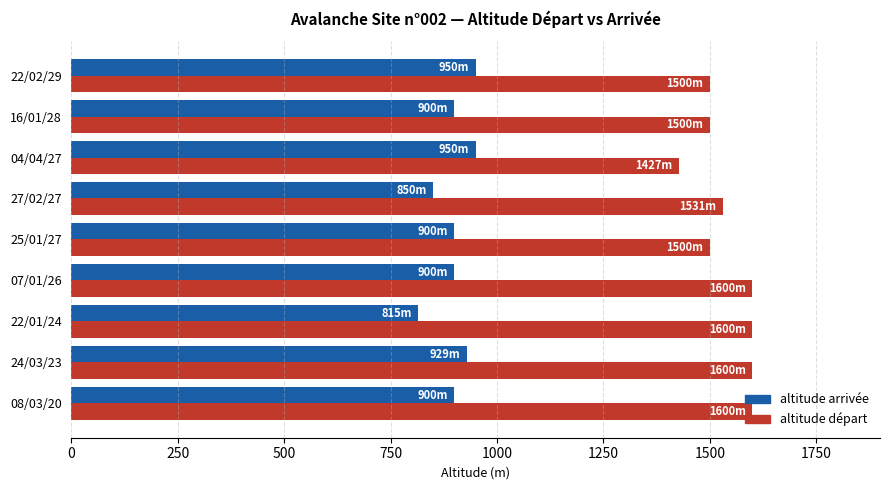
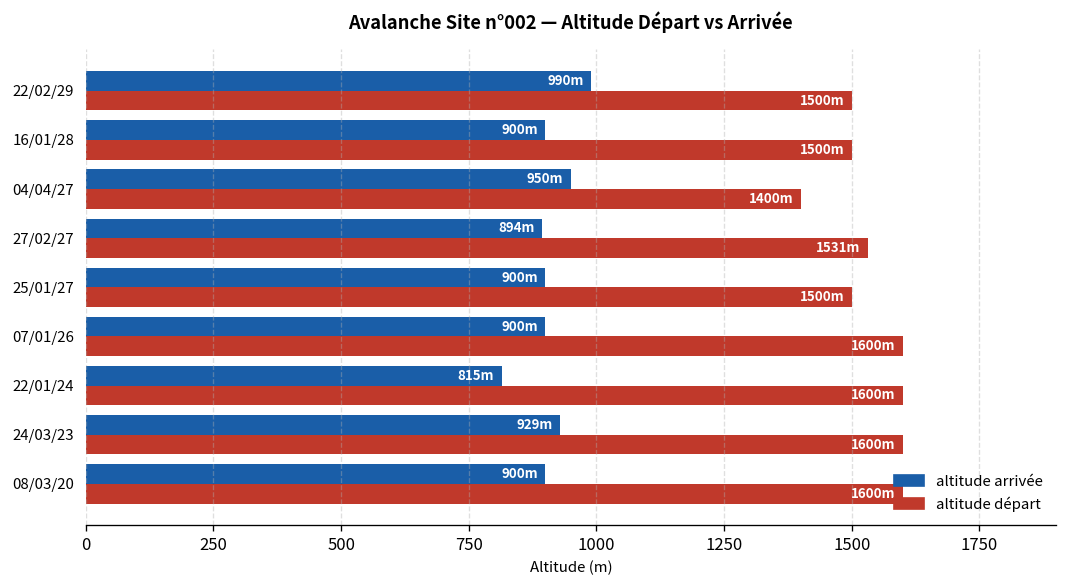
altitude arrivée, 22/02/29: 950m -> 990m
altitude départ, 04/04/27: 1427m -> 1400m
altitude arrivée, 27/02/27: 850m -> 894m
